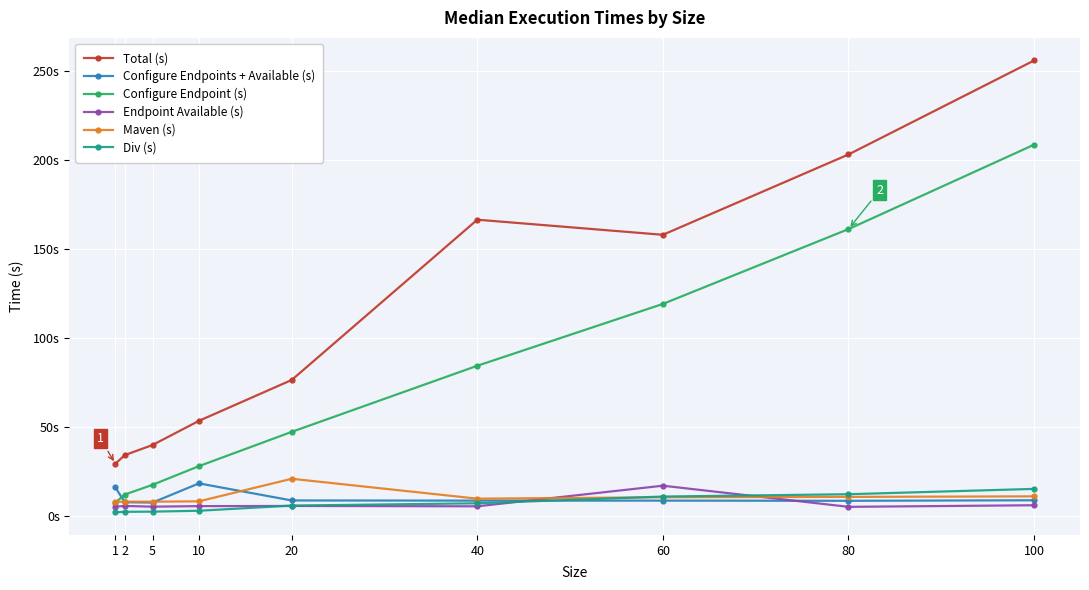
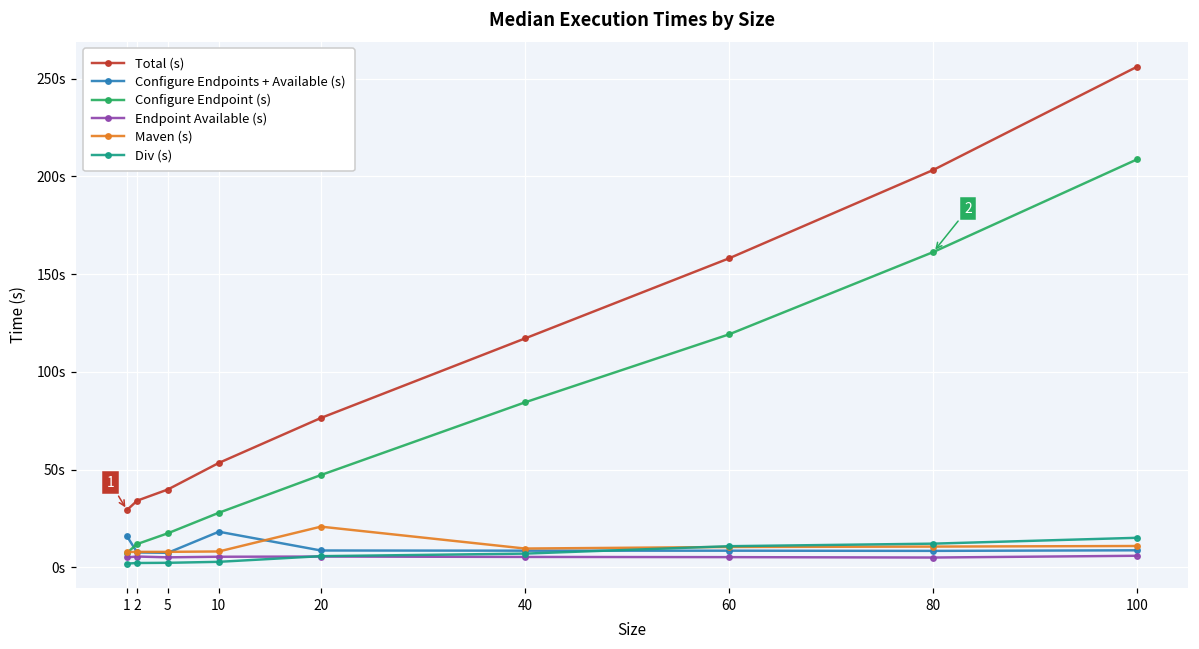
Total (s), 40: 167s -> 117s
Endpoint Available (s), 60: 17s -> 5s
